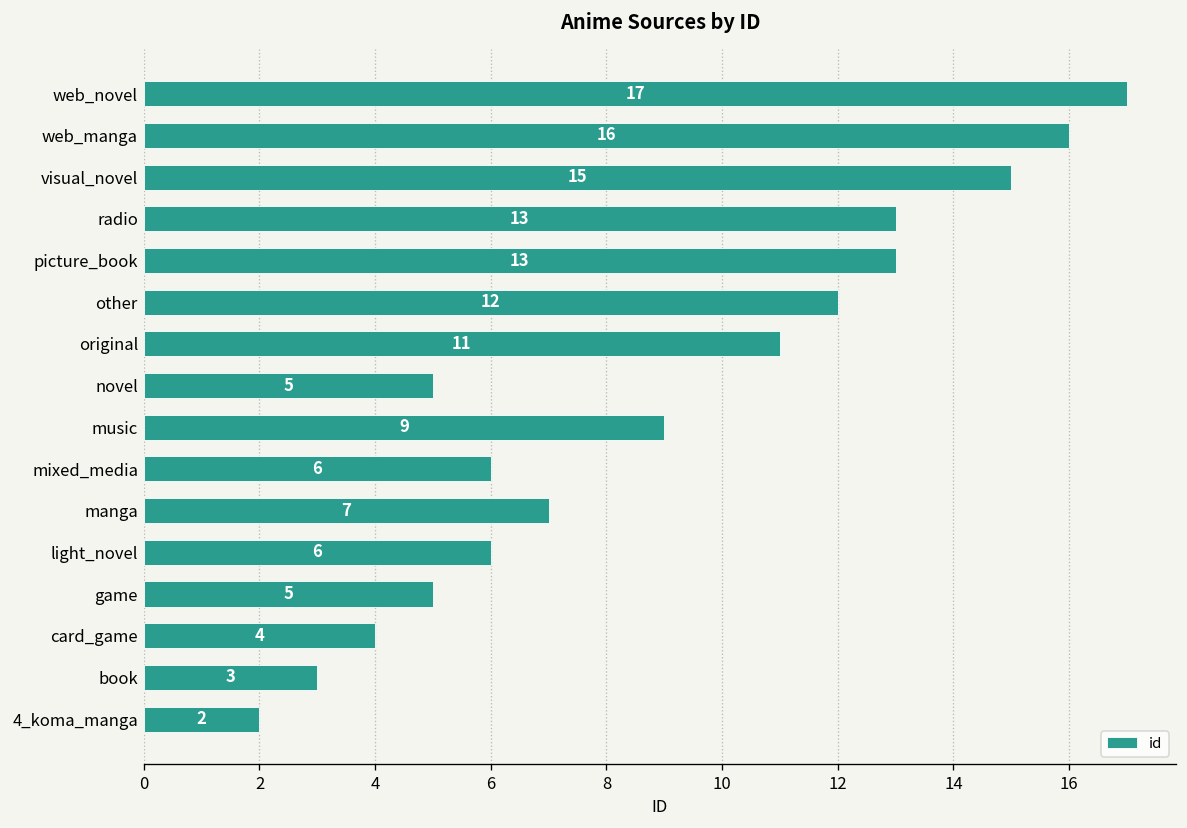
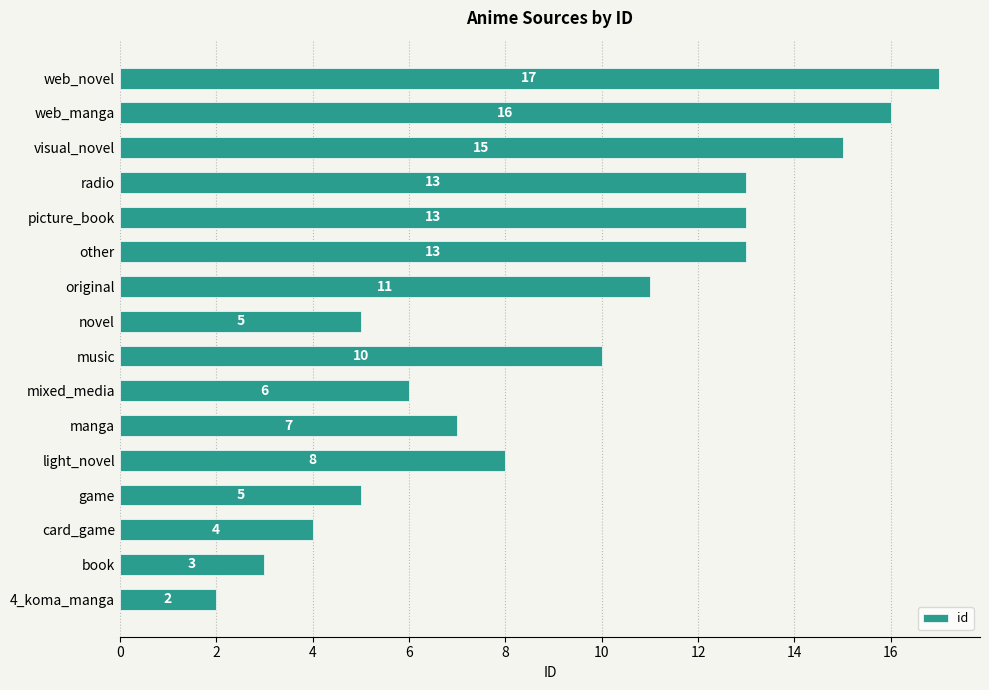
other: 12 -> 13
music: 9 -> 10
light_novel: 6 -> 8
